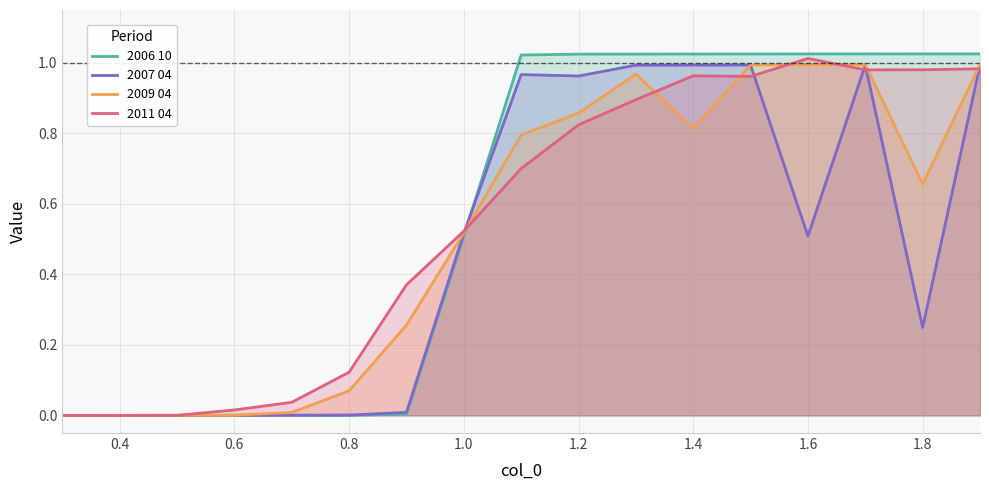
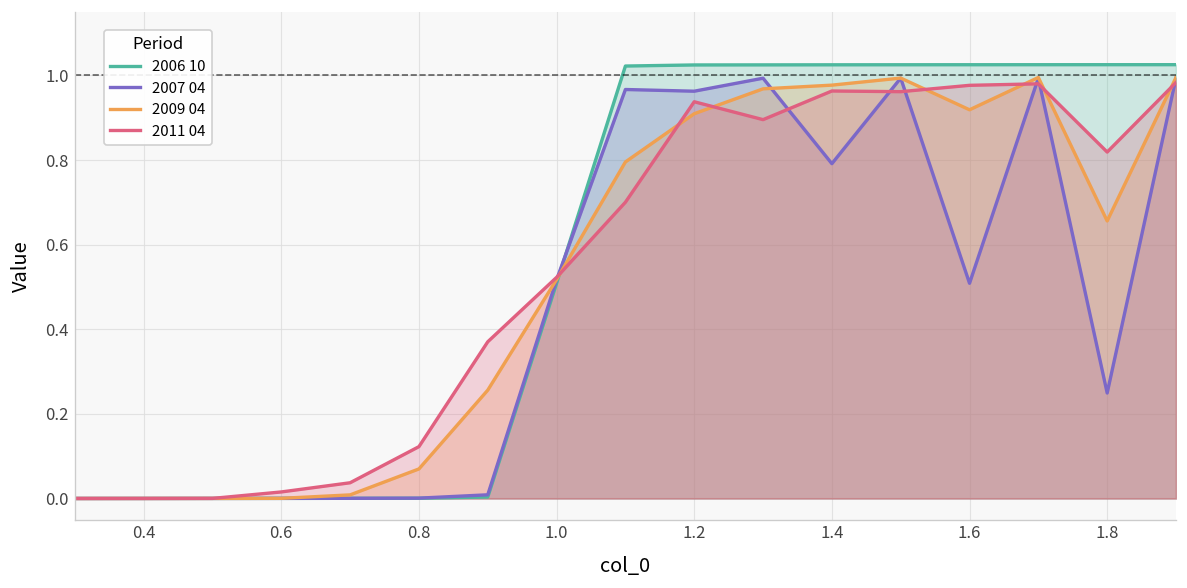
2009 04, 1.2: 0.86 -> 0.91
2011 04, 1.2: 0.82 -> 0.94
2007 04, 1.4: 0.99 -> 0.79
2009 04, 1.4: 0.81 -> 0.98
2009 04, 1.6: 1.00 -> 0.92
2011 04, 1.6: 1.01 -> 0.98
2011 04, 1.8: 0.98 -> 0.82
